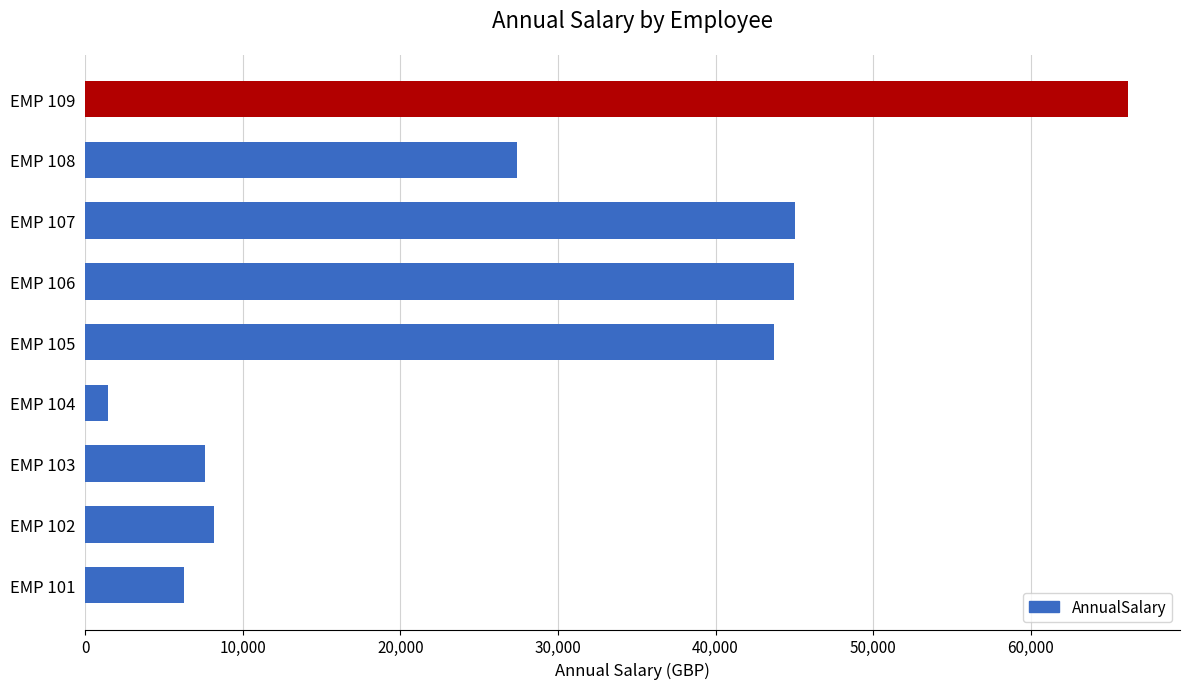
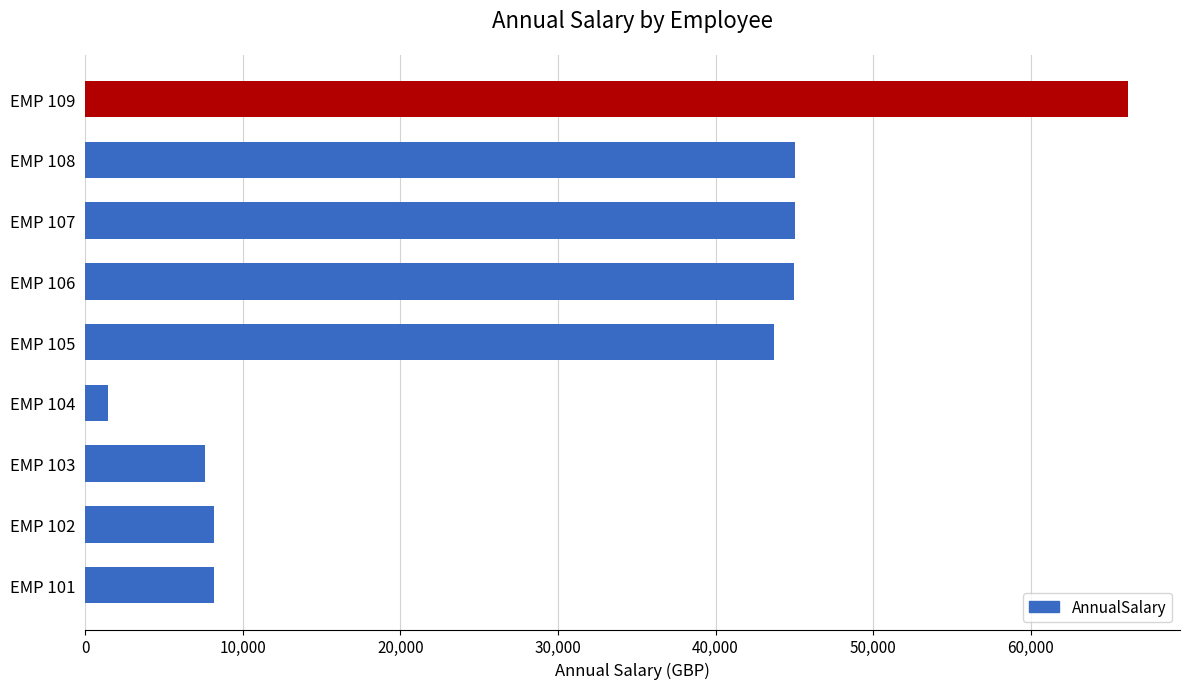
EMP 108: 27,400 -> 45,000
EMP 101: 6,300 -> 8,200
